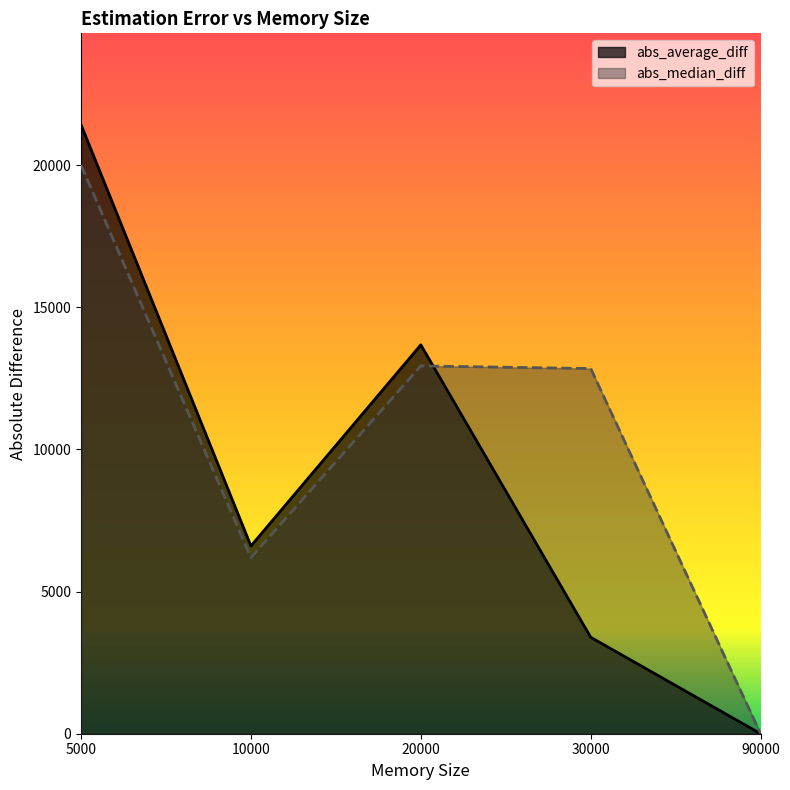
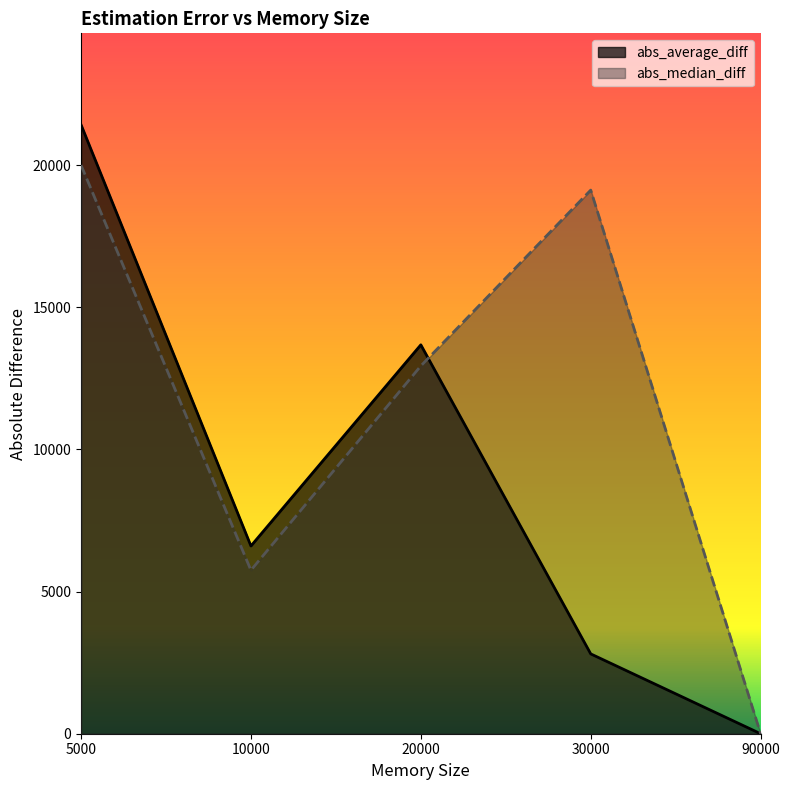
abs_median_diff, 10000: 6200 -> 5700
abs_average_diff, 30000: 3400 -> 2800
abs_median_diff, 30000: 12800 -> 19100
